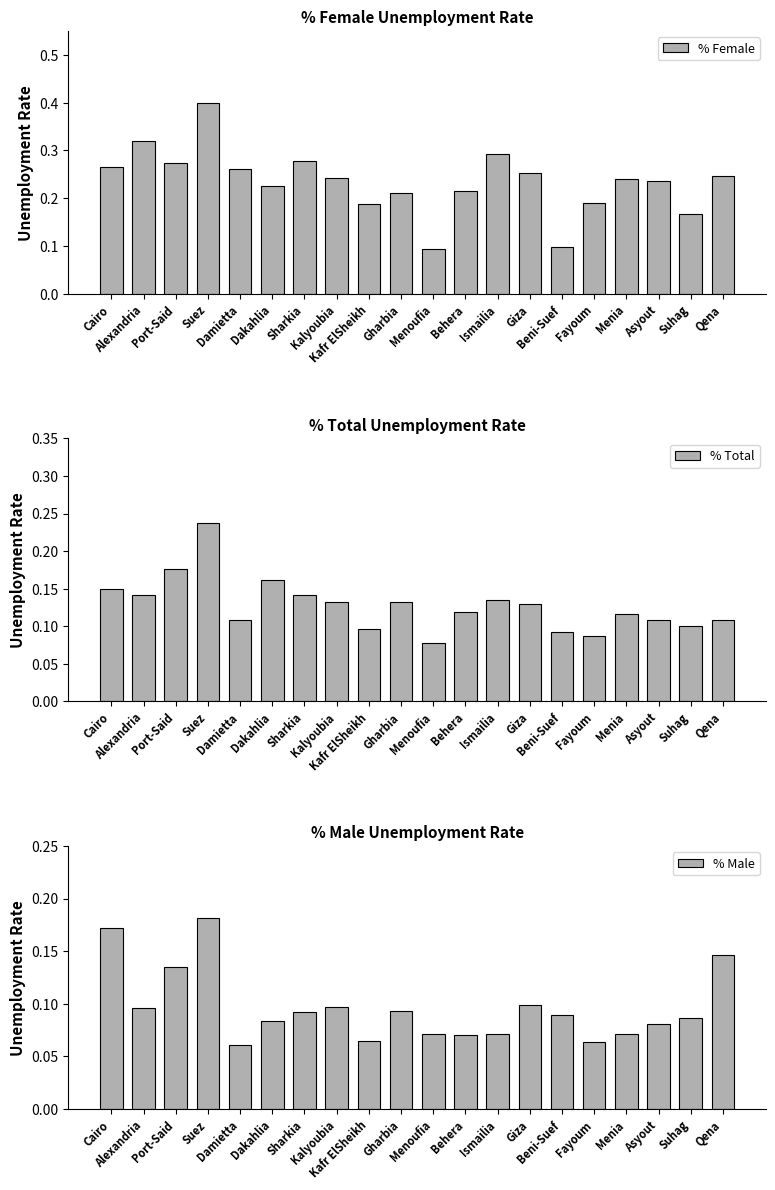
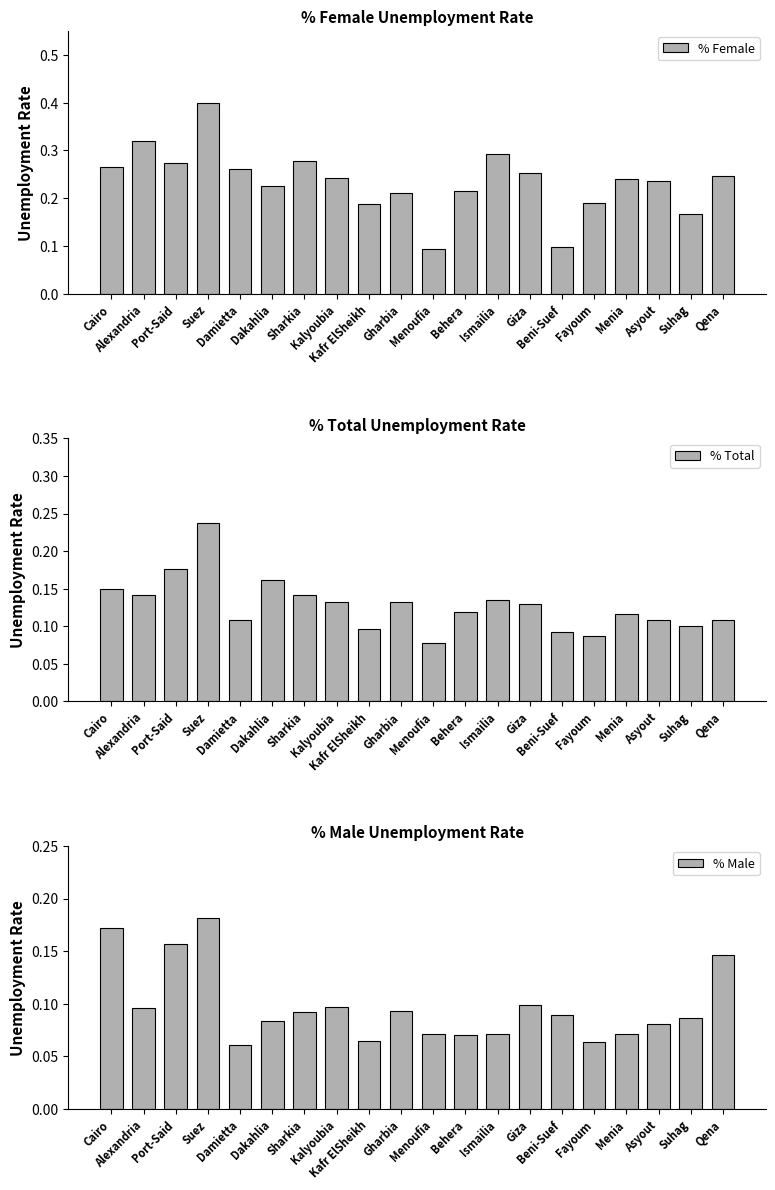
% Male Unemployment Rate, Port-Said: 0.135 -> 0.157
